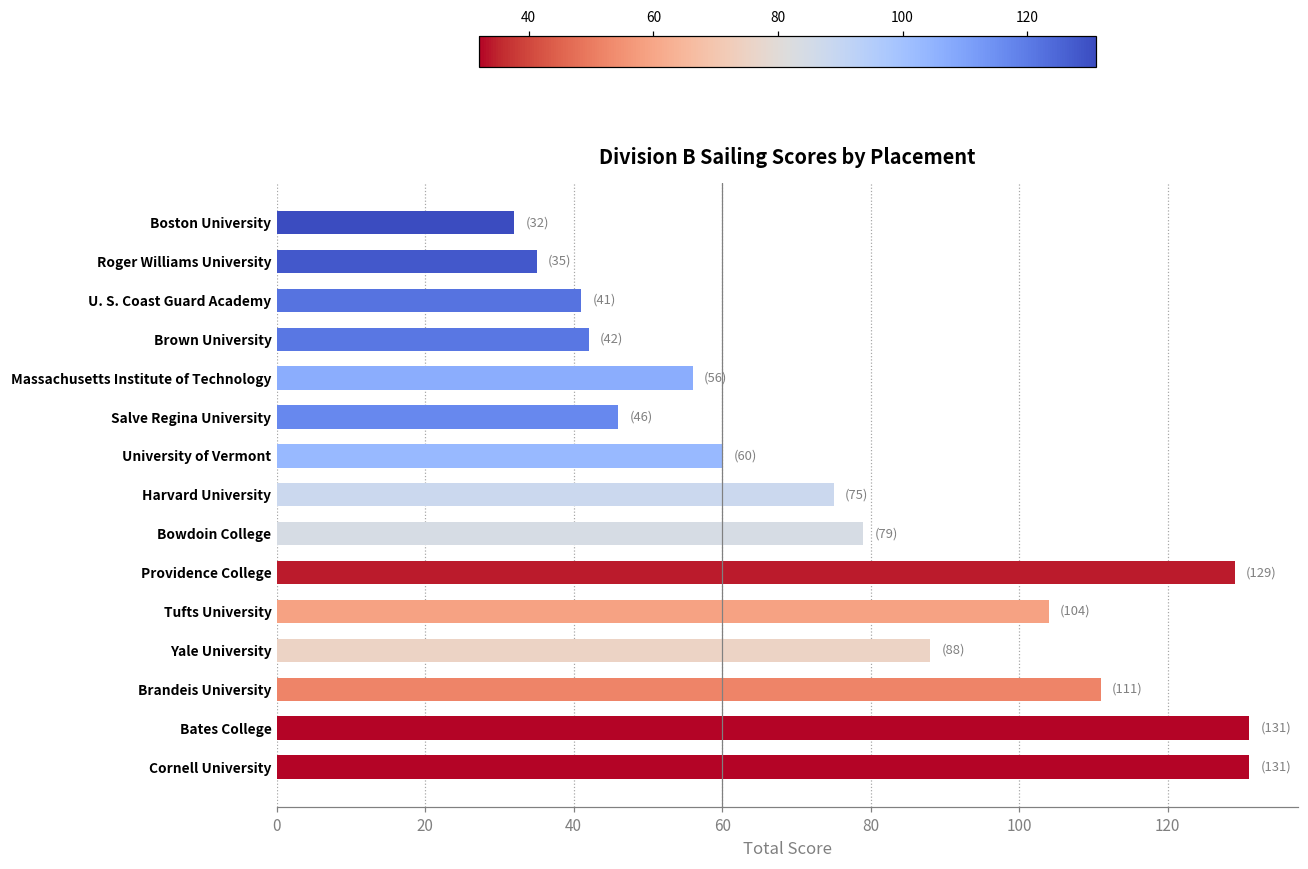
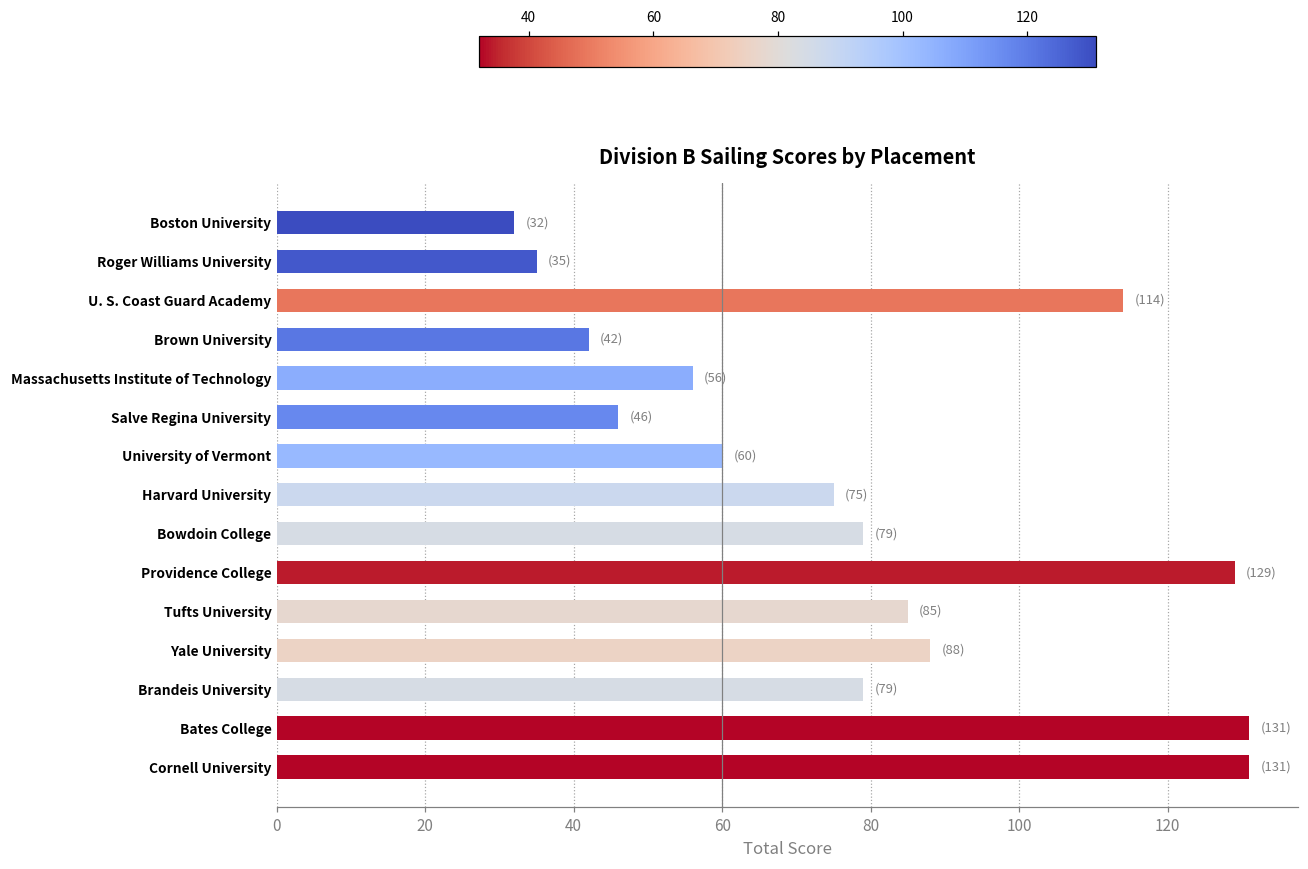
U. S. Coast Guard Academy: (41) -> (114)
Tufts University: (104) -> (85)
Brandeis University: (111) -> (79)
